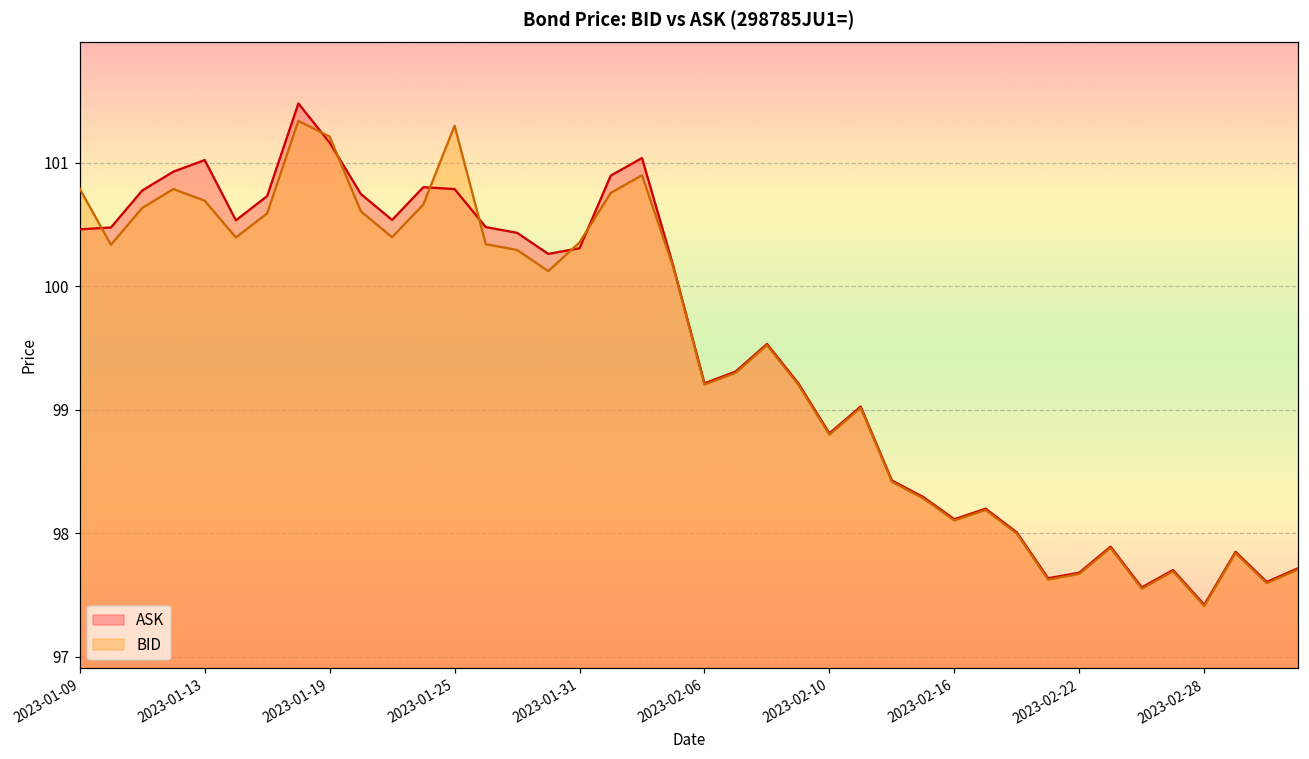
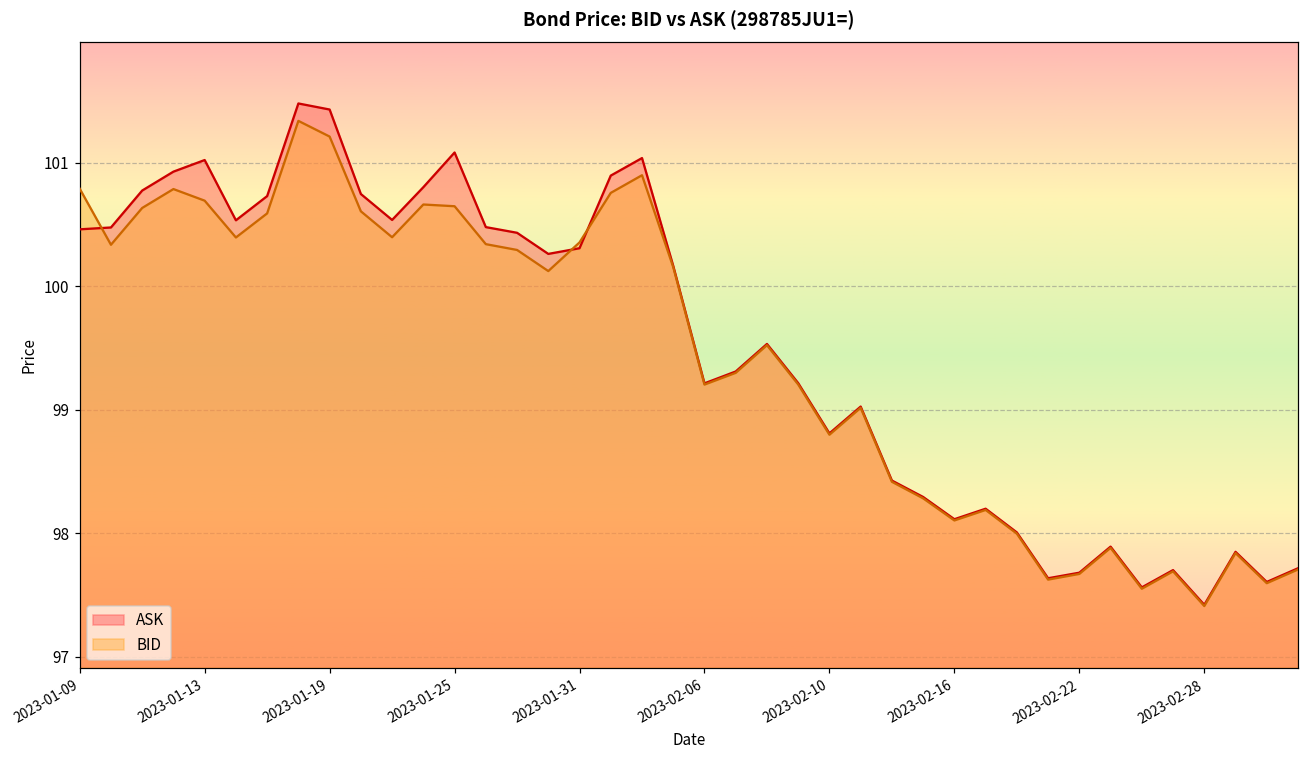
ASK, 2023-01-19: 101.16 -> 101.43
ASK, 2023-01-25: 100.79 -> 101.08
BID, 2023-01-25: 101.30 -> 100.65
